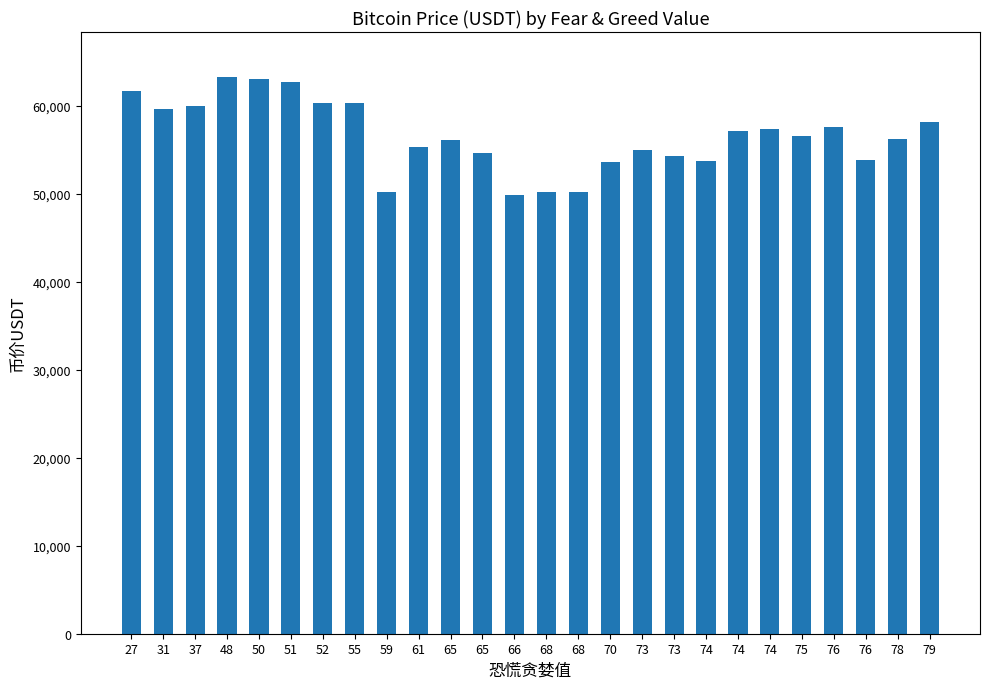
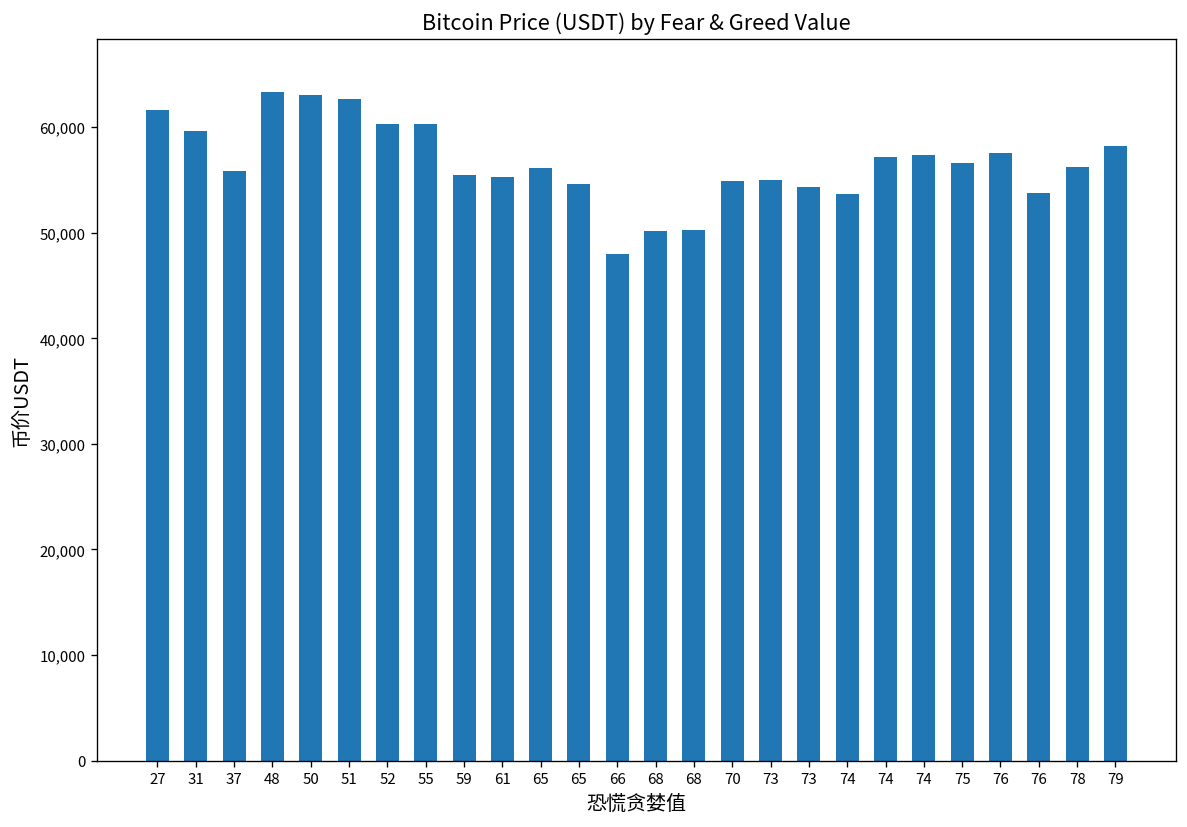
37: 60,000 -> 56,000
59: 50,000 -> 55,000
66: 50,000 -> 48,000
70: 54,000 -> 55,000
